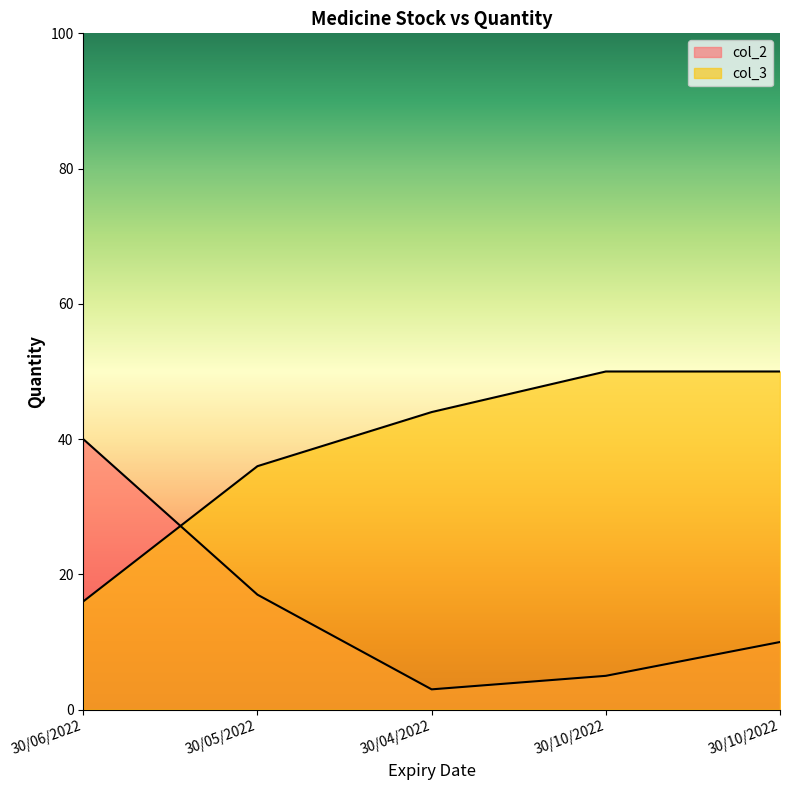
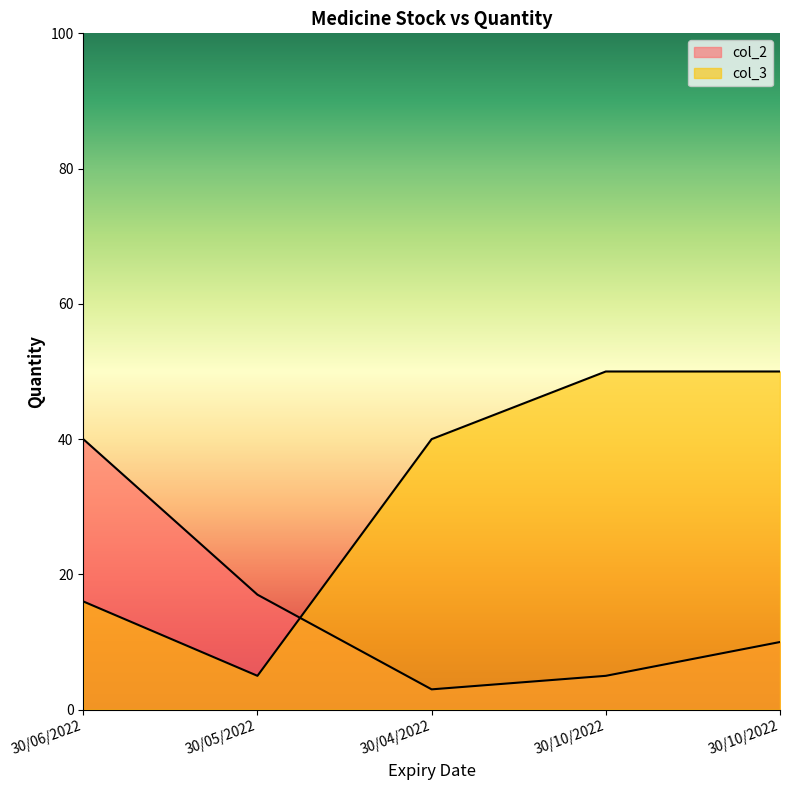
col_3, 30/05/2022: 36 -> 5
col_3, 30/04/2022: 44 -> 40
